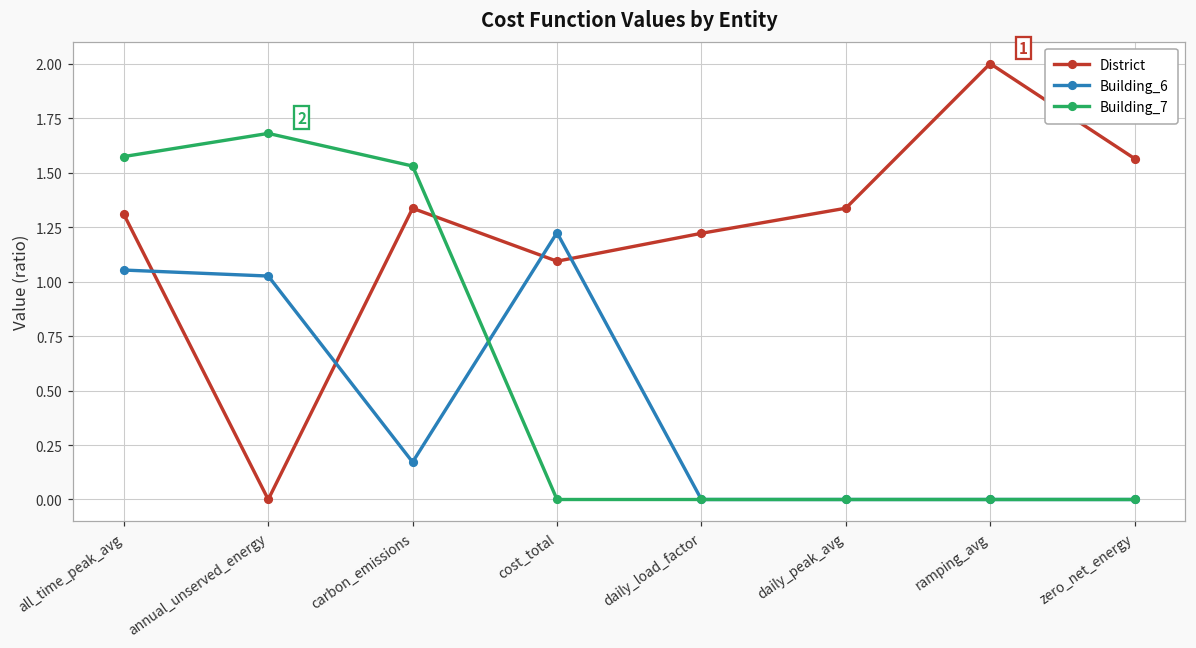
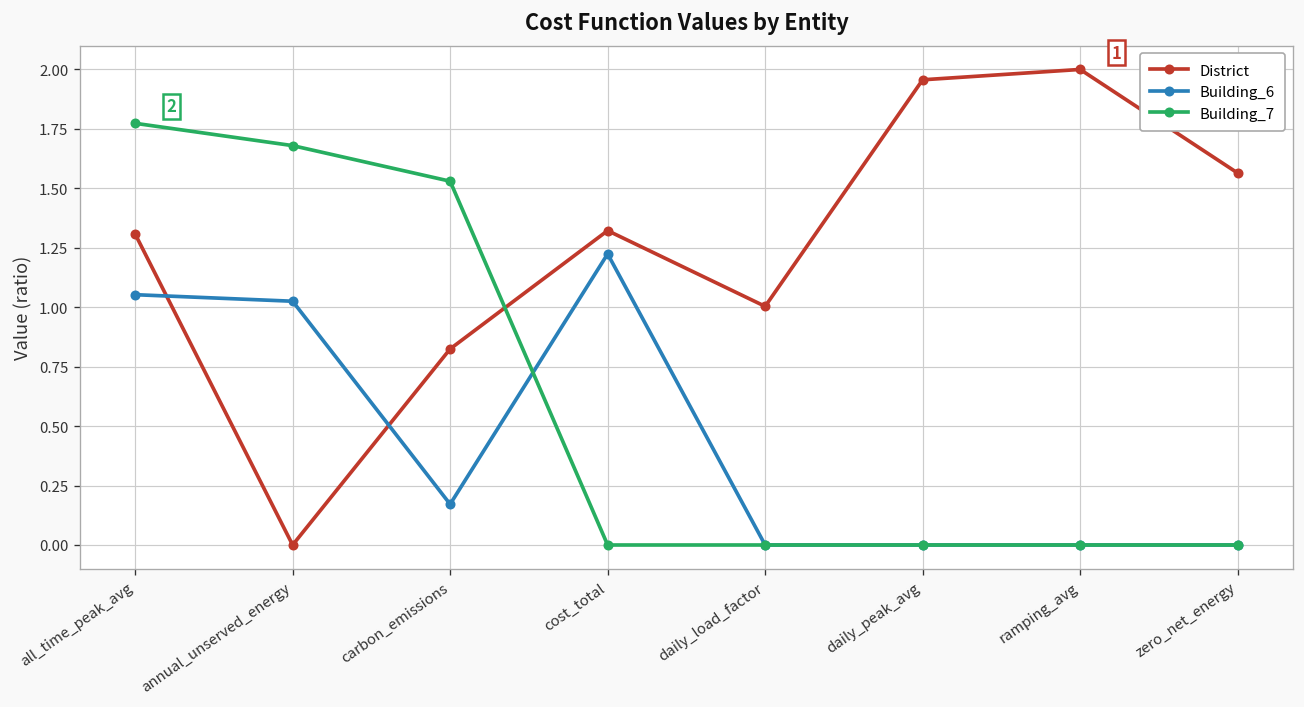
Building_7, all_time_peak_avg: 1.57 -> 1.77
District, carbon_emissions: 1.34 -> 0.82
District, cost_total: 1.09 -> 1.32
District, daily_load_factor: 1.22 -> 1.00
District, daily_peak_avg: 1.34 -> 1.96
